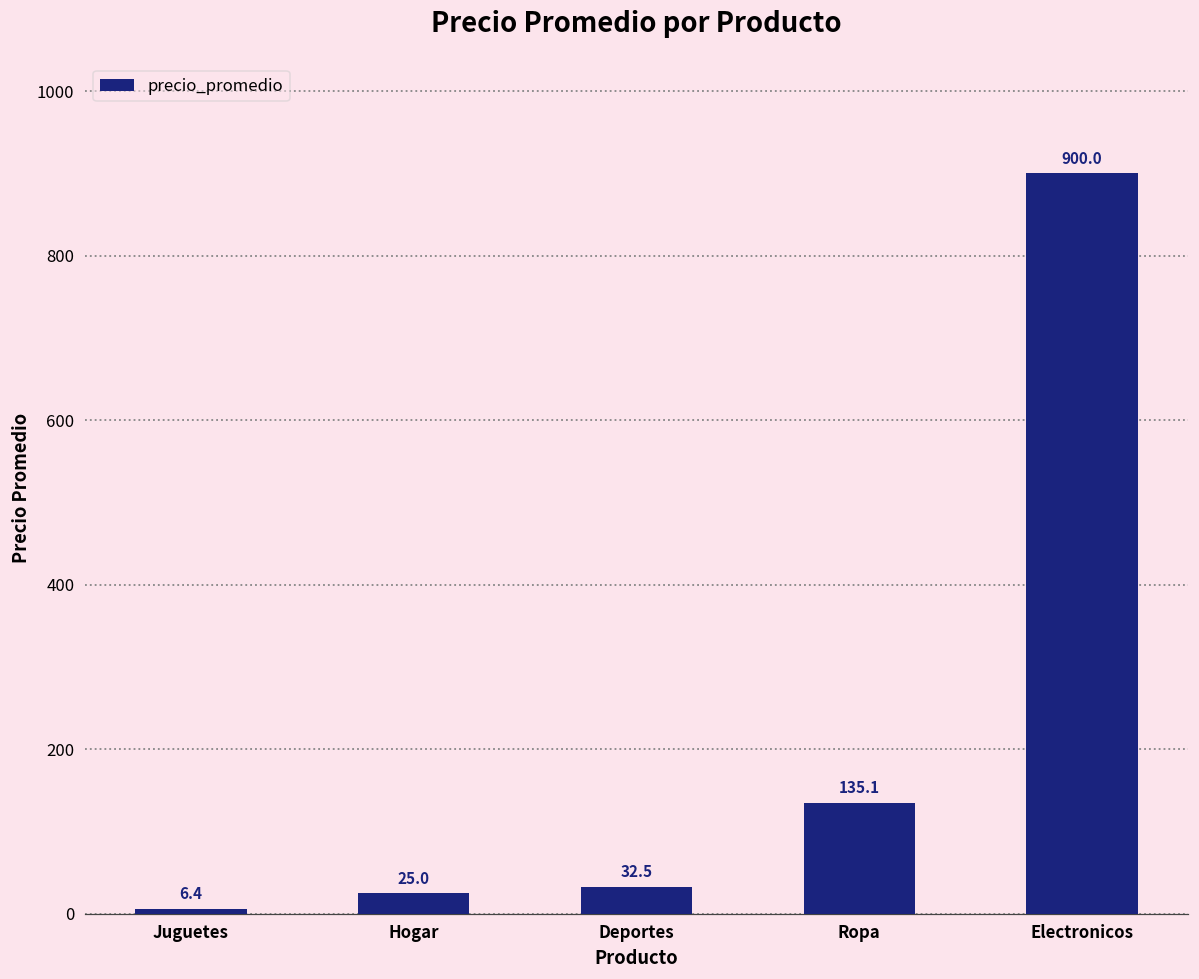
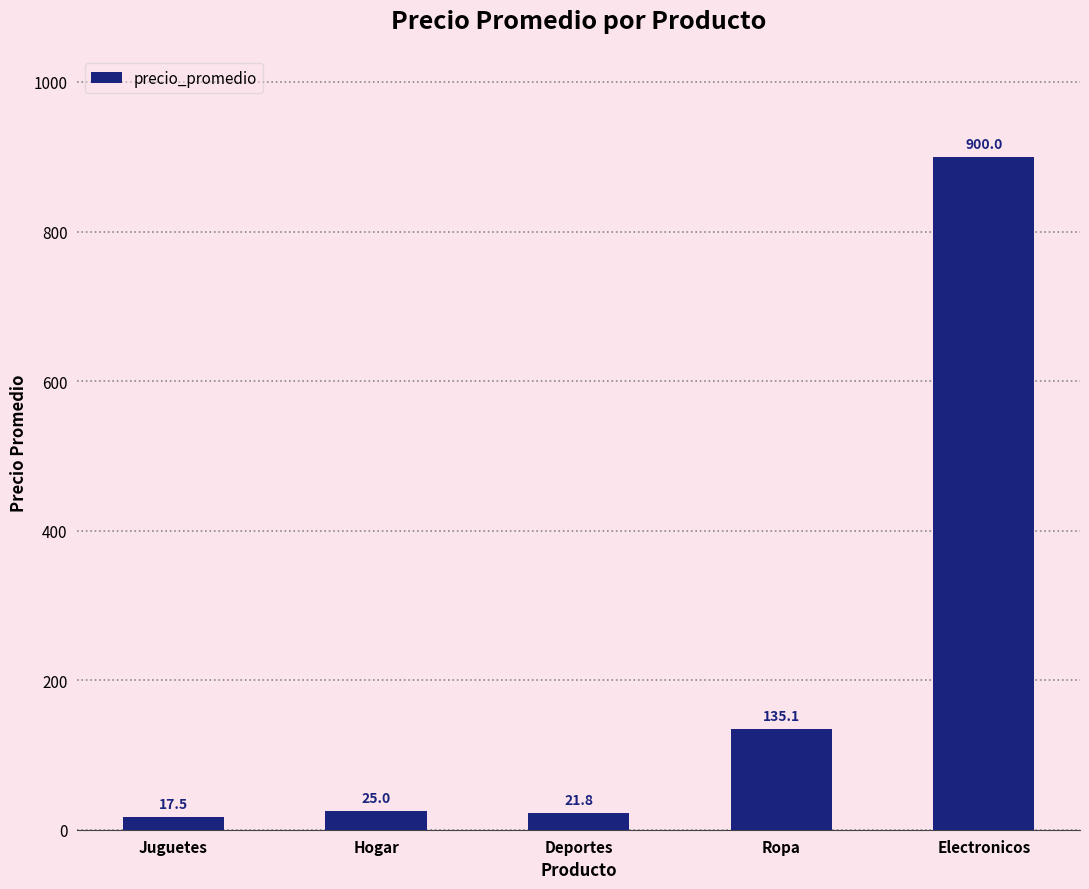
Juguetes: 6.4 -> 17.5
Deportes: 32.5 -> 21.8
